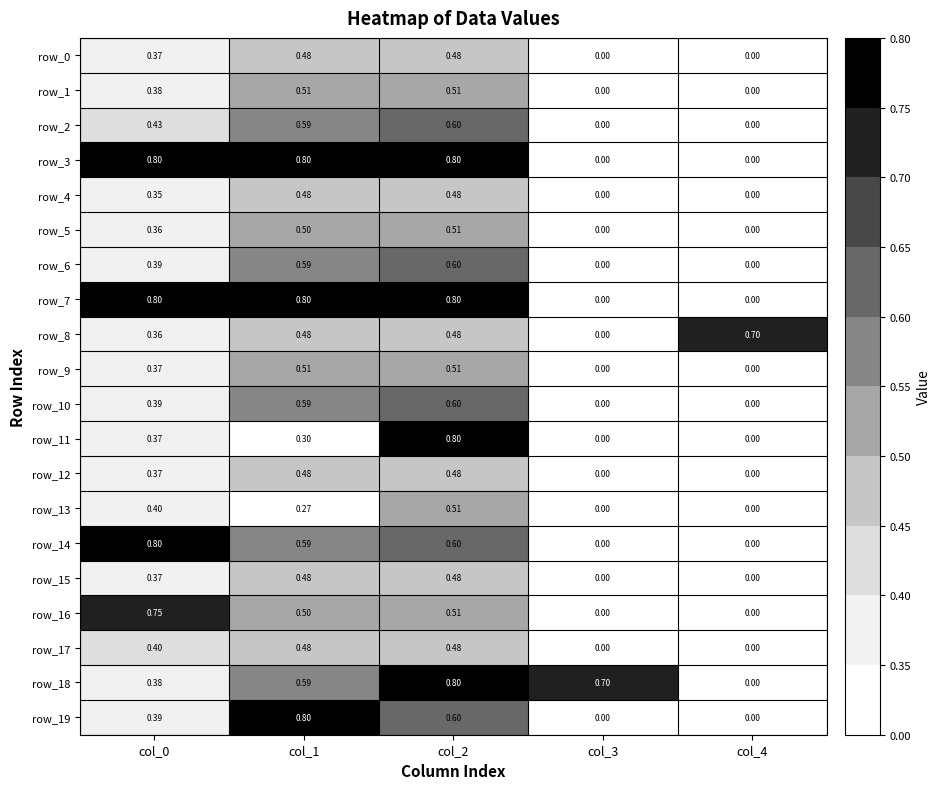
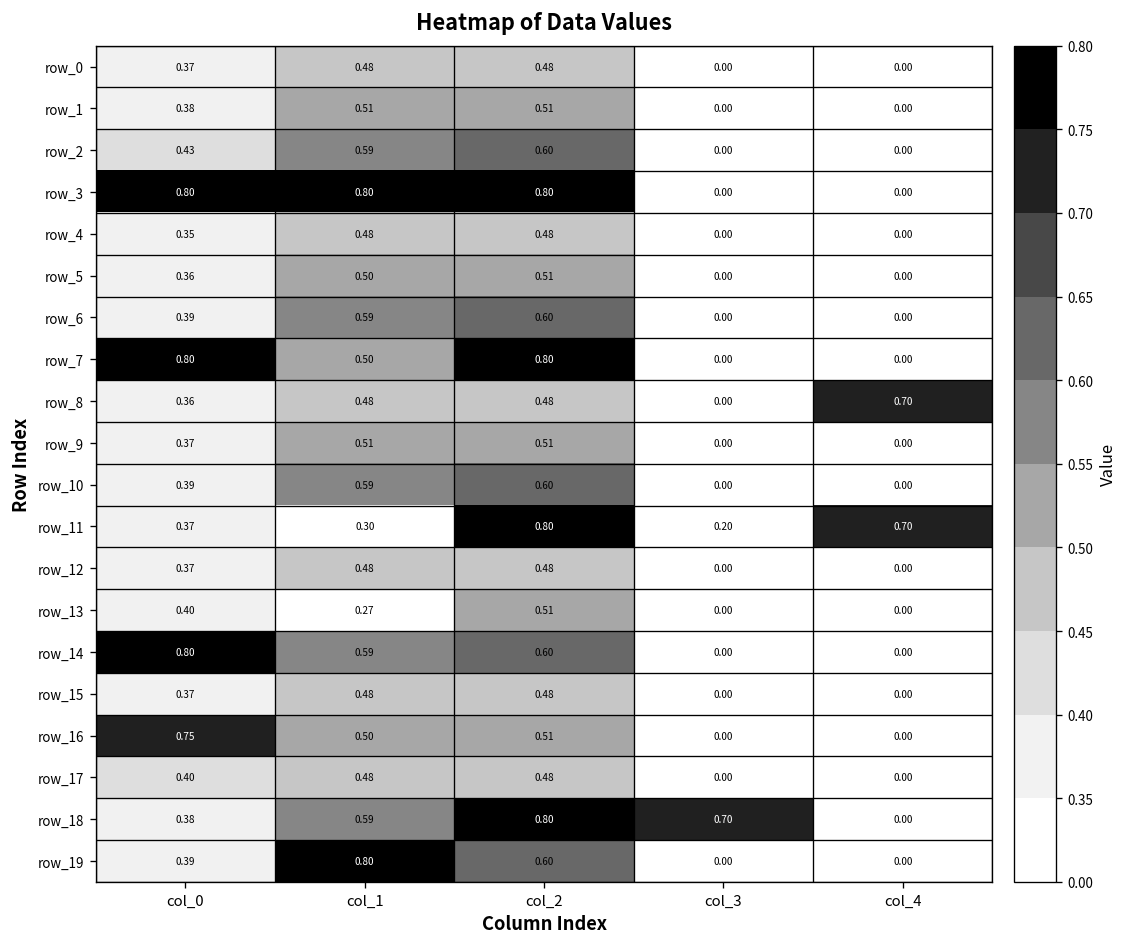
row_7, col_1: 0.80 -> 0.50
row_11, col_3: 0.00 -> 0.20
row_11, col_4: 0.00 -> 0.70
